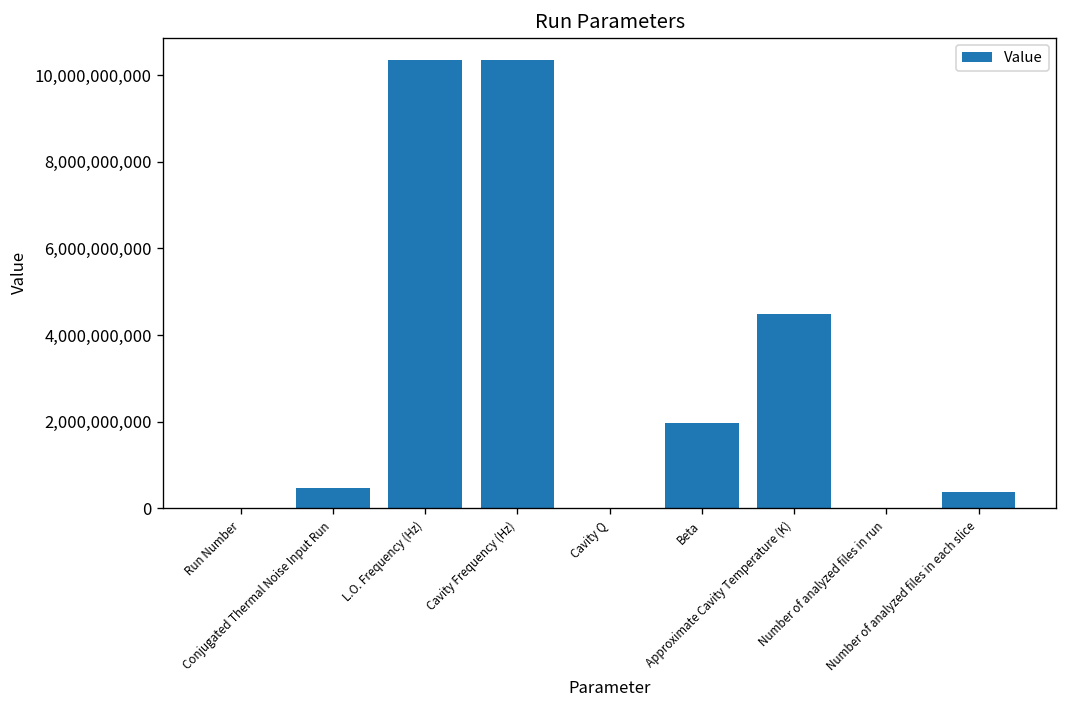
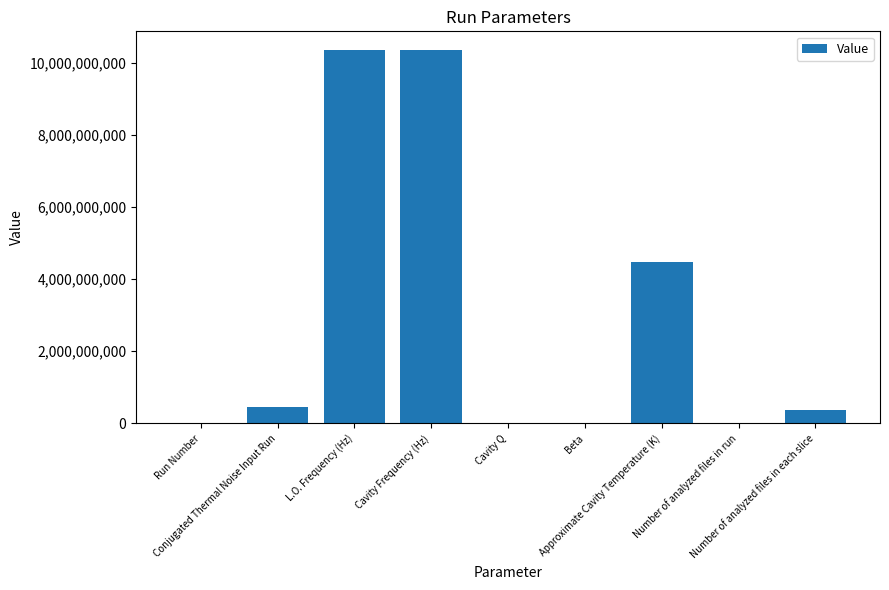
Beta: 2,000,000,000 -> 0
